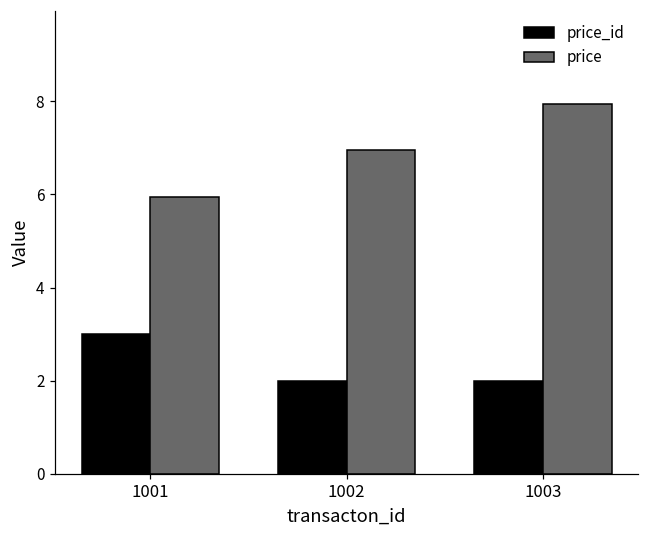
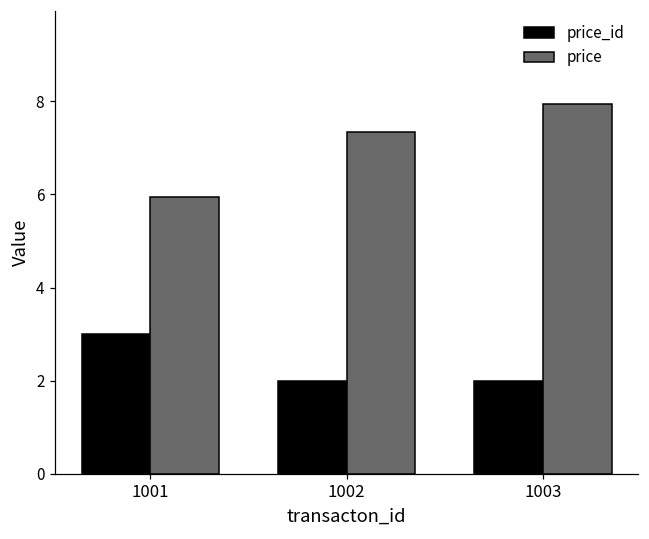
price, 1002: 7.0 -> 7.3
